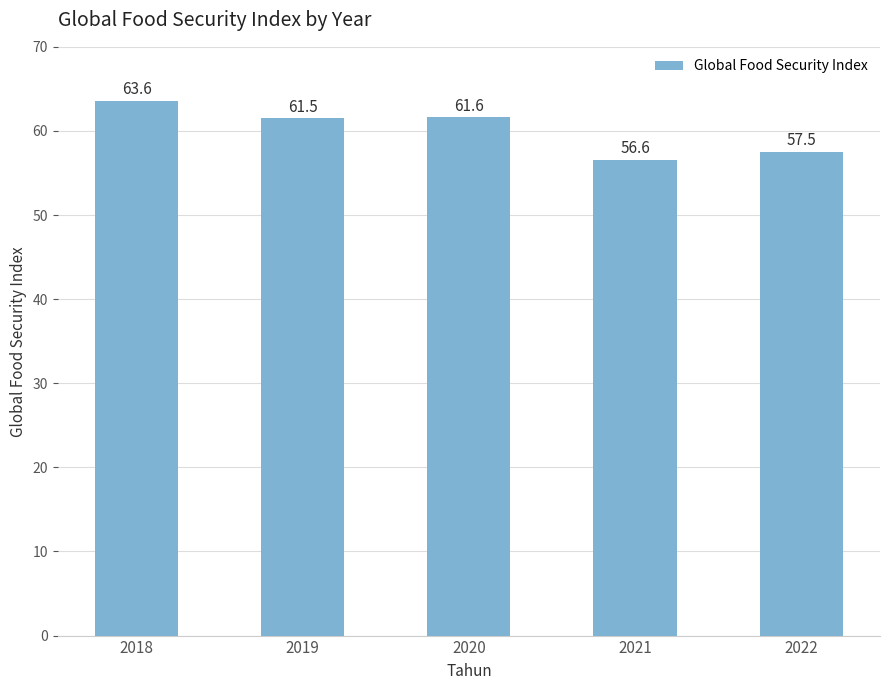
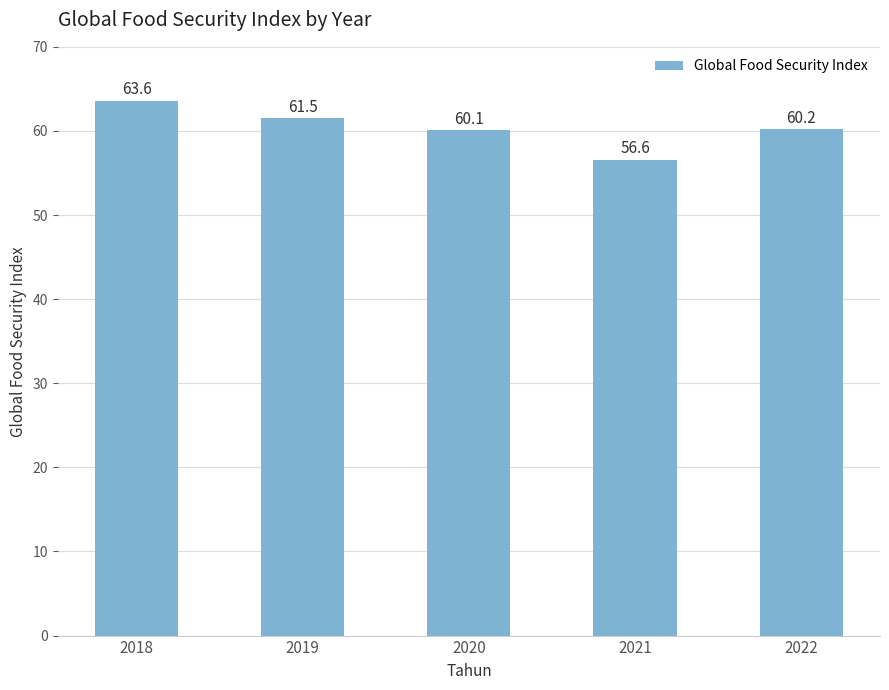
2020: 61.6 -> 60.1
2022: 57.5 -> 60.2
